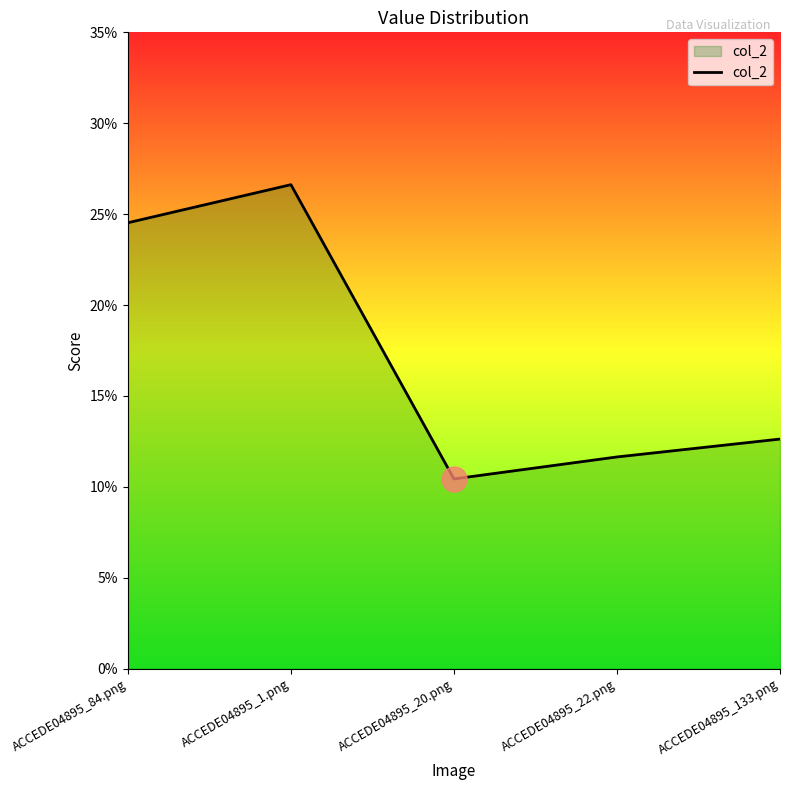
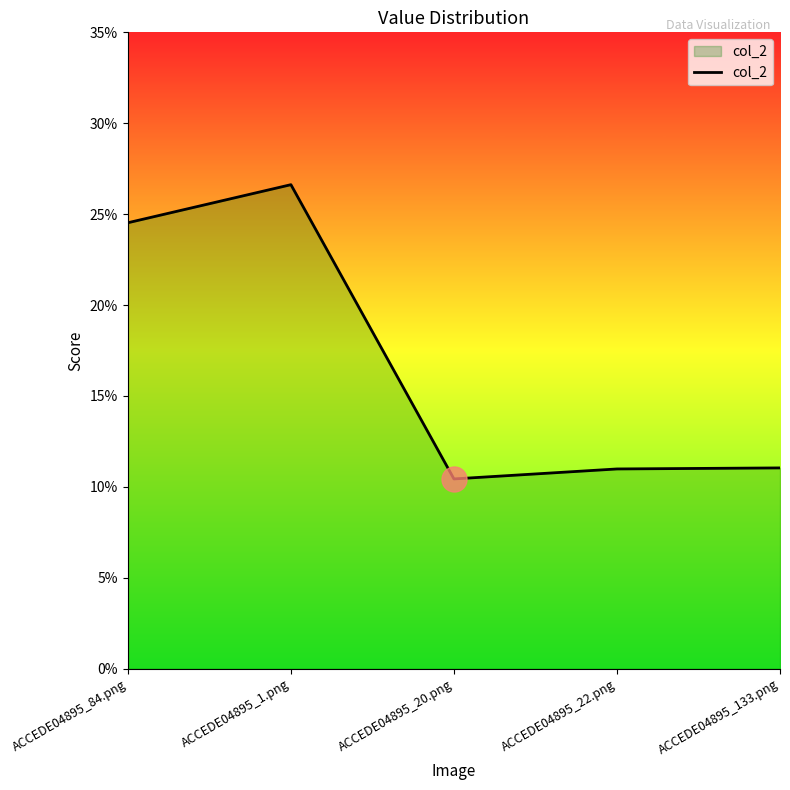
col_2, ACCEDE04895_22.png: 11.6% -> 11.0%
col_2, ACCEDE04895_133.png: 12.6% -> 11.0%
